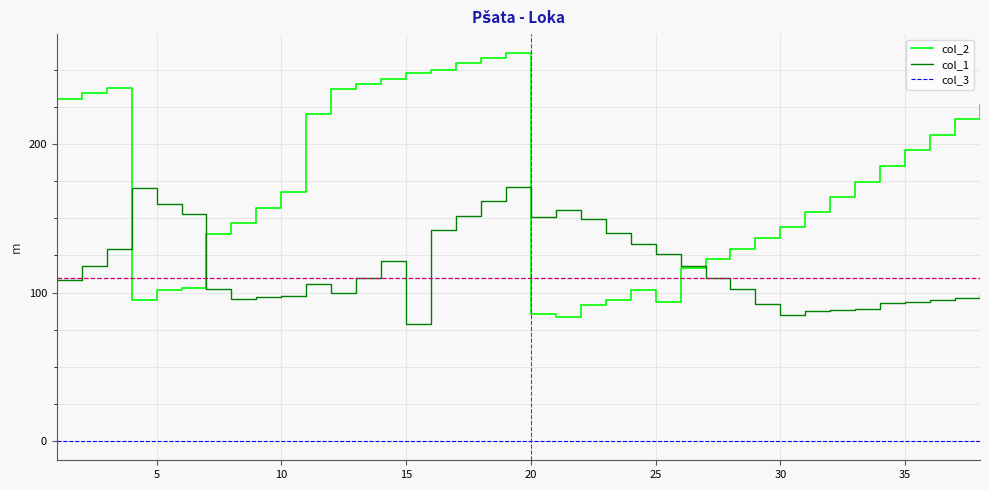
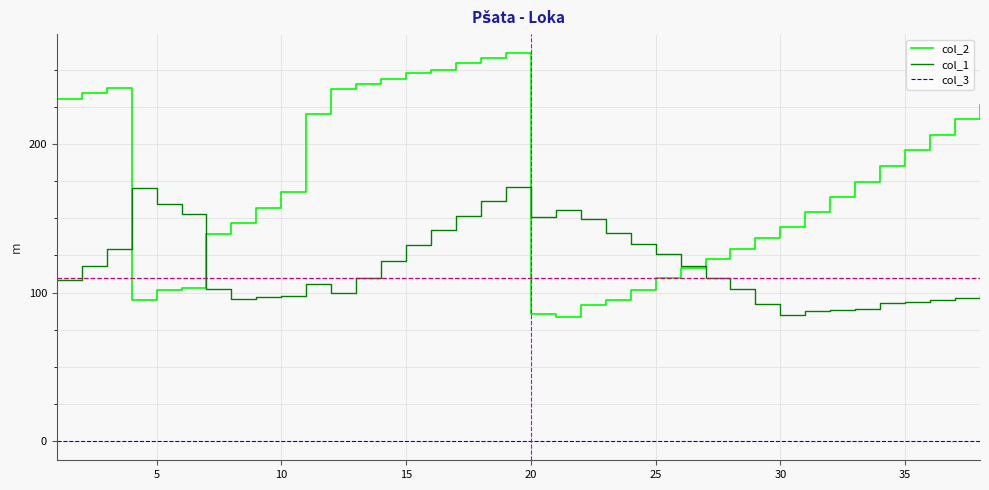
col_1, 15: 79 -> 132
col_2, 25: 94 -> 110
